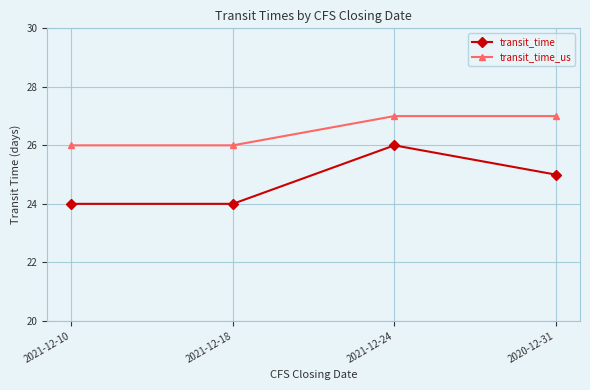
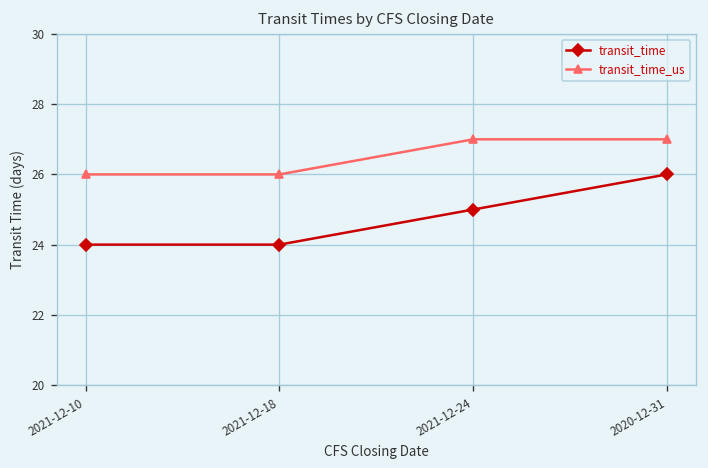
transit_time, 2021-12-24: 26 -> 25
transit_time, 2020-12-31: 25 -> 26
